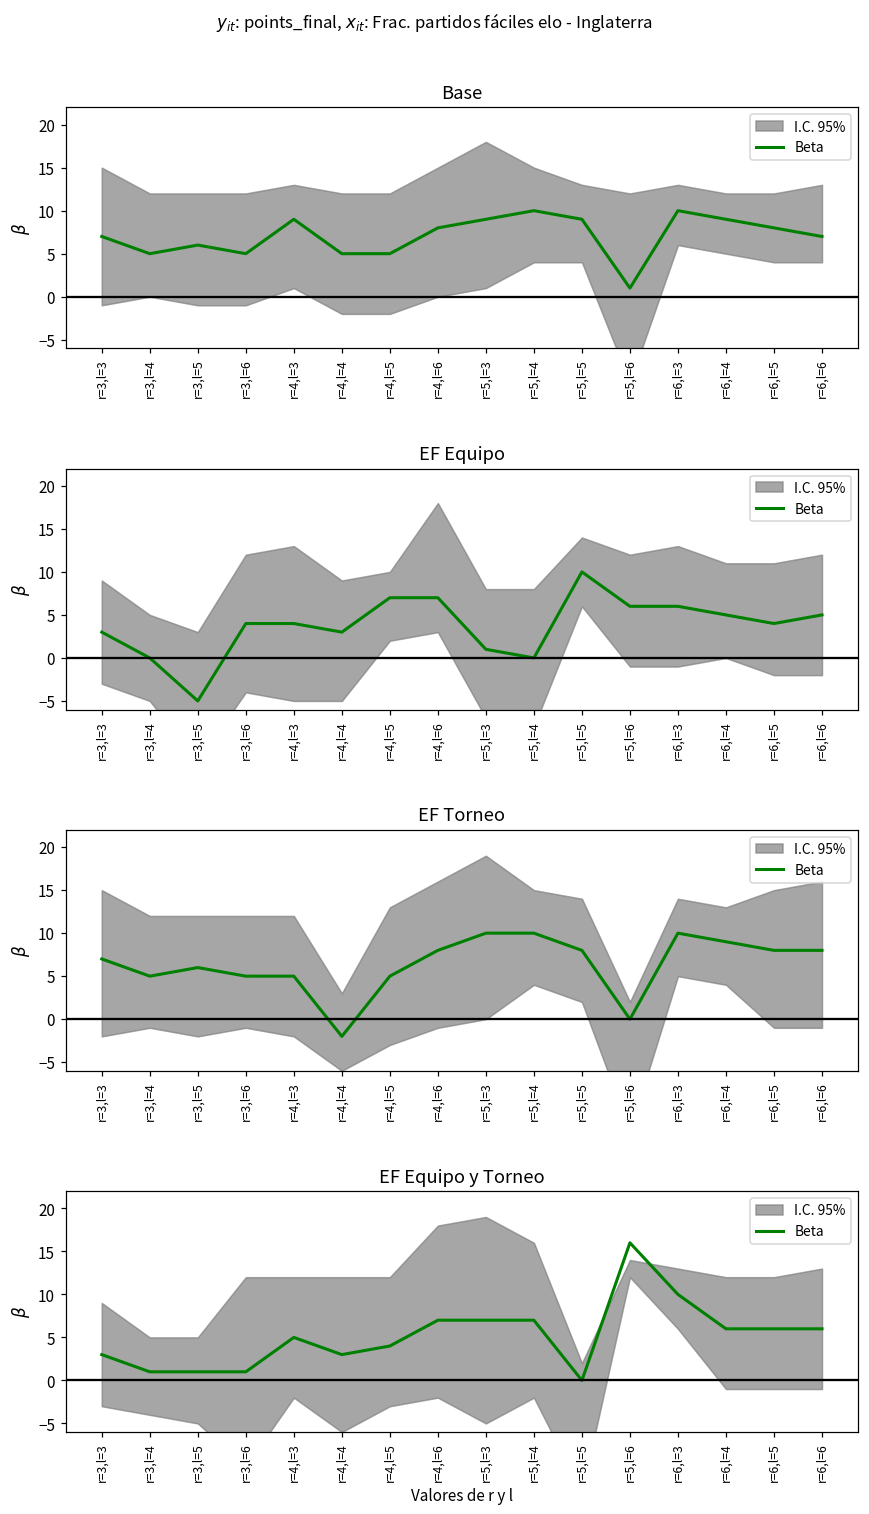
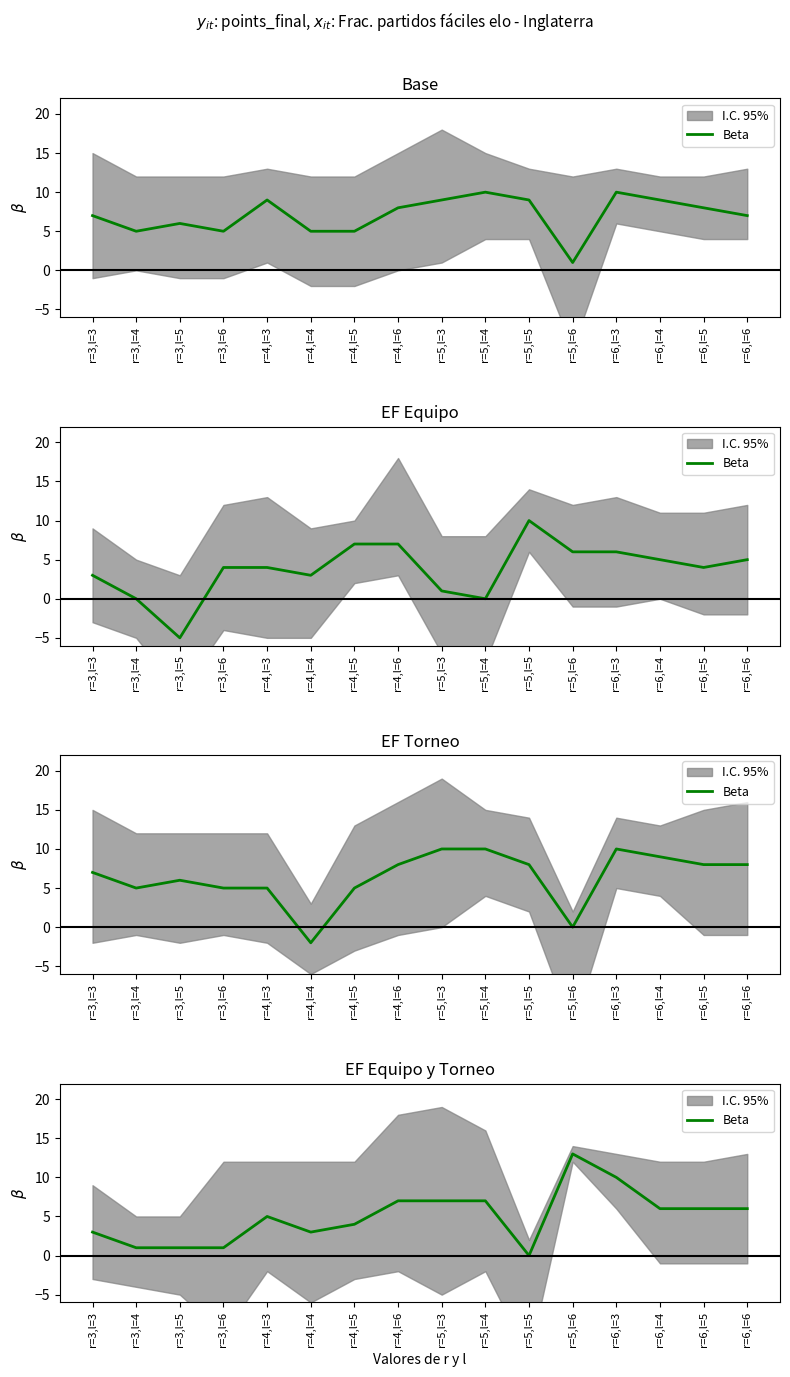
EF Equipo y Torneo, Beta, r=5,l=6: 16 -> 13
